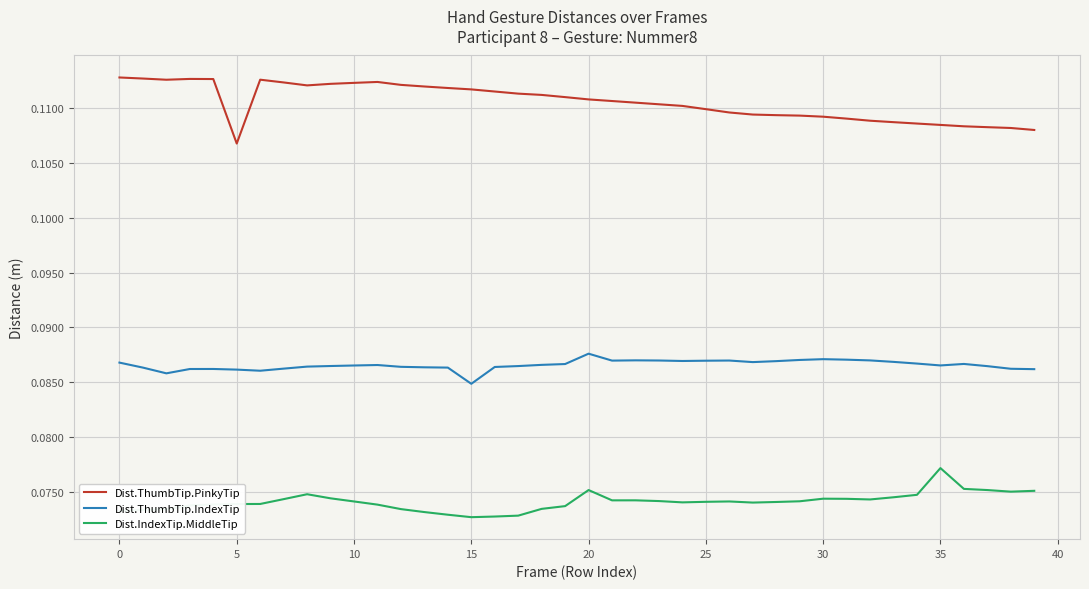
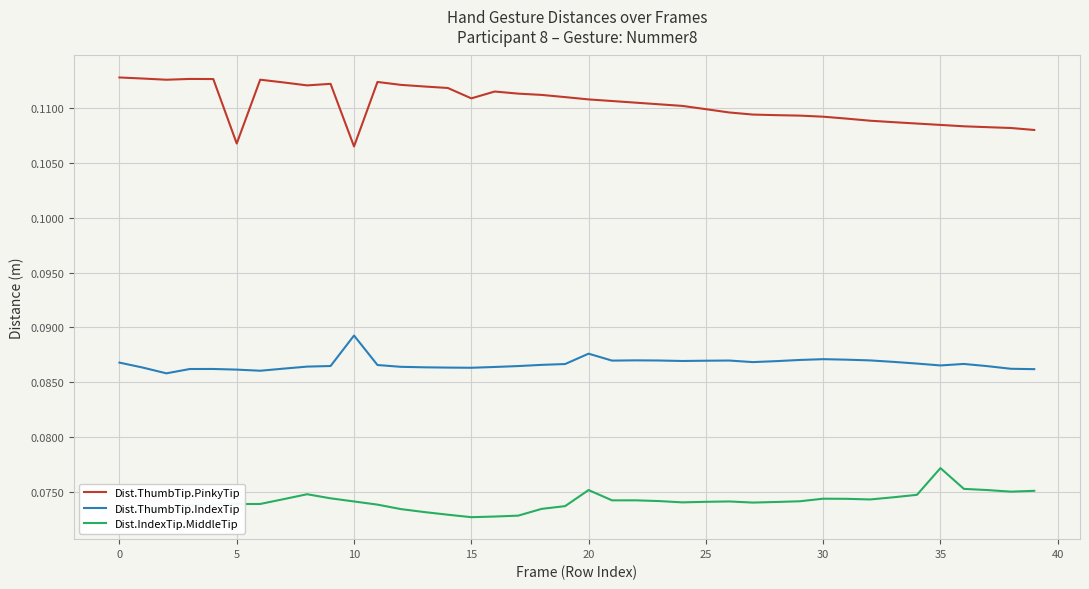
Dist.ThumbTip.PinkyTip, 10: 0.1123 -> 0.1065
Dist.ThumbTip.IndexTip, 10: 0.0865 -> 0.0893
Dist.ThumbTip.PinkyTip, 15: 0.1117 -> 0.1109
Dist.ThumbTip.IndexTip, 15: 0.0849 -> 0.0863
